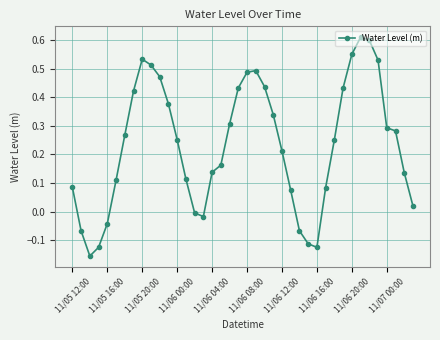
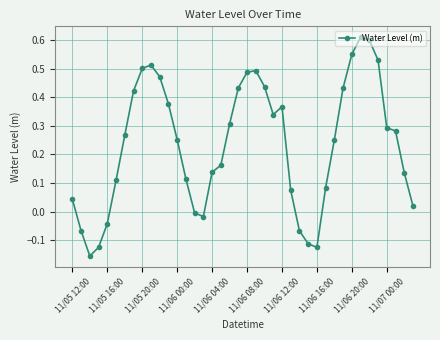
11/05 12:00: 0.08 -> 0.04
11/05 20:00: 0.53 -> 0.50
11/06 12:00: 0.21 -> 0.37
